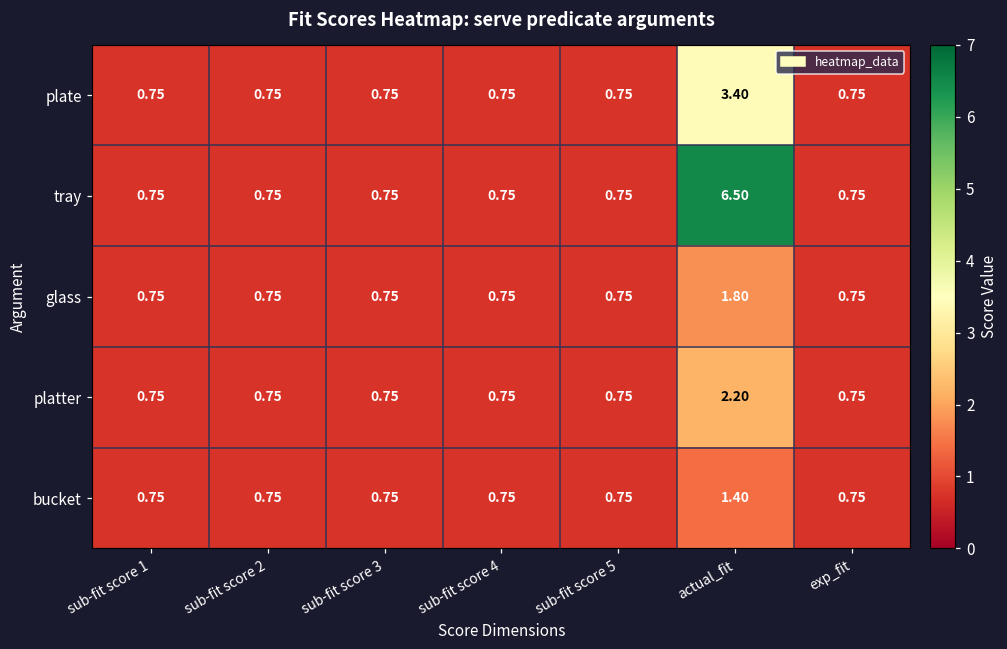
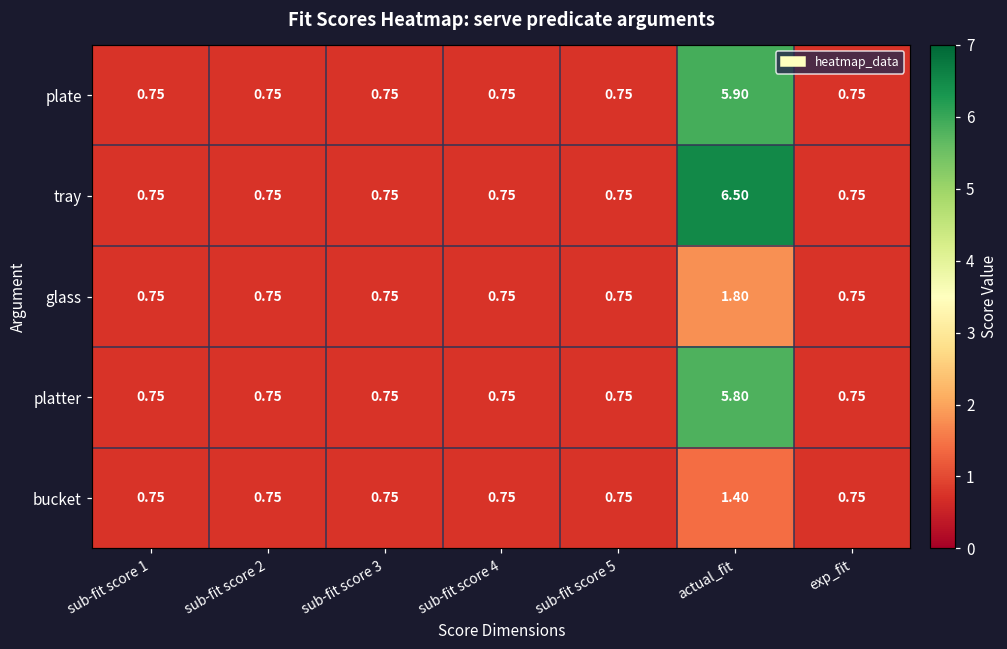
plate, actual_fit: 3.40 -> 5.90
platter, actual_fit: 2.20 -> 5.80
